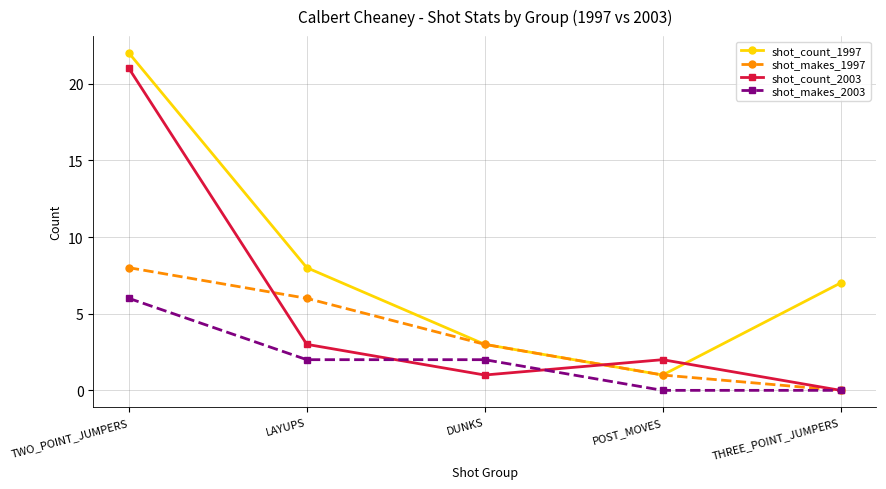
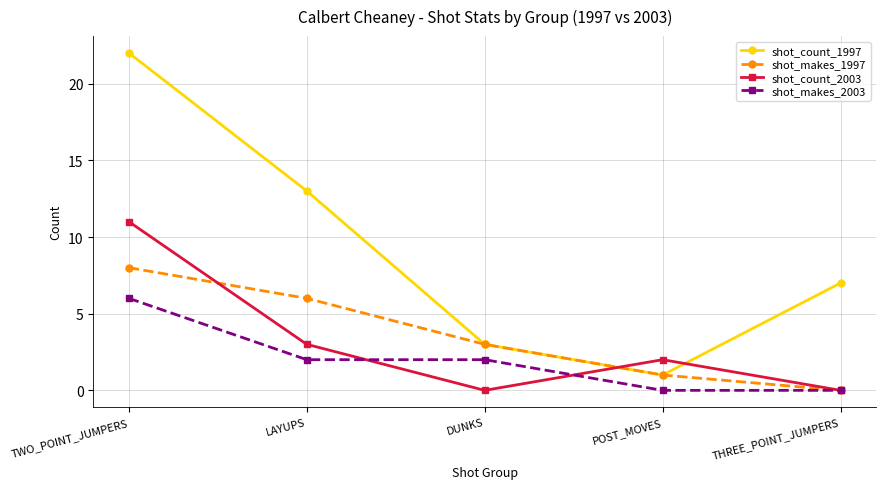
shot_count_2003, TWO_POINT_JUMPERS: 21 -> 11
shot_count_1997, LAYUPS: 8 -> 13
shot_count_2003, DUNKS: 1 -> 0
